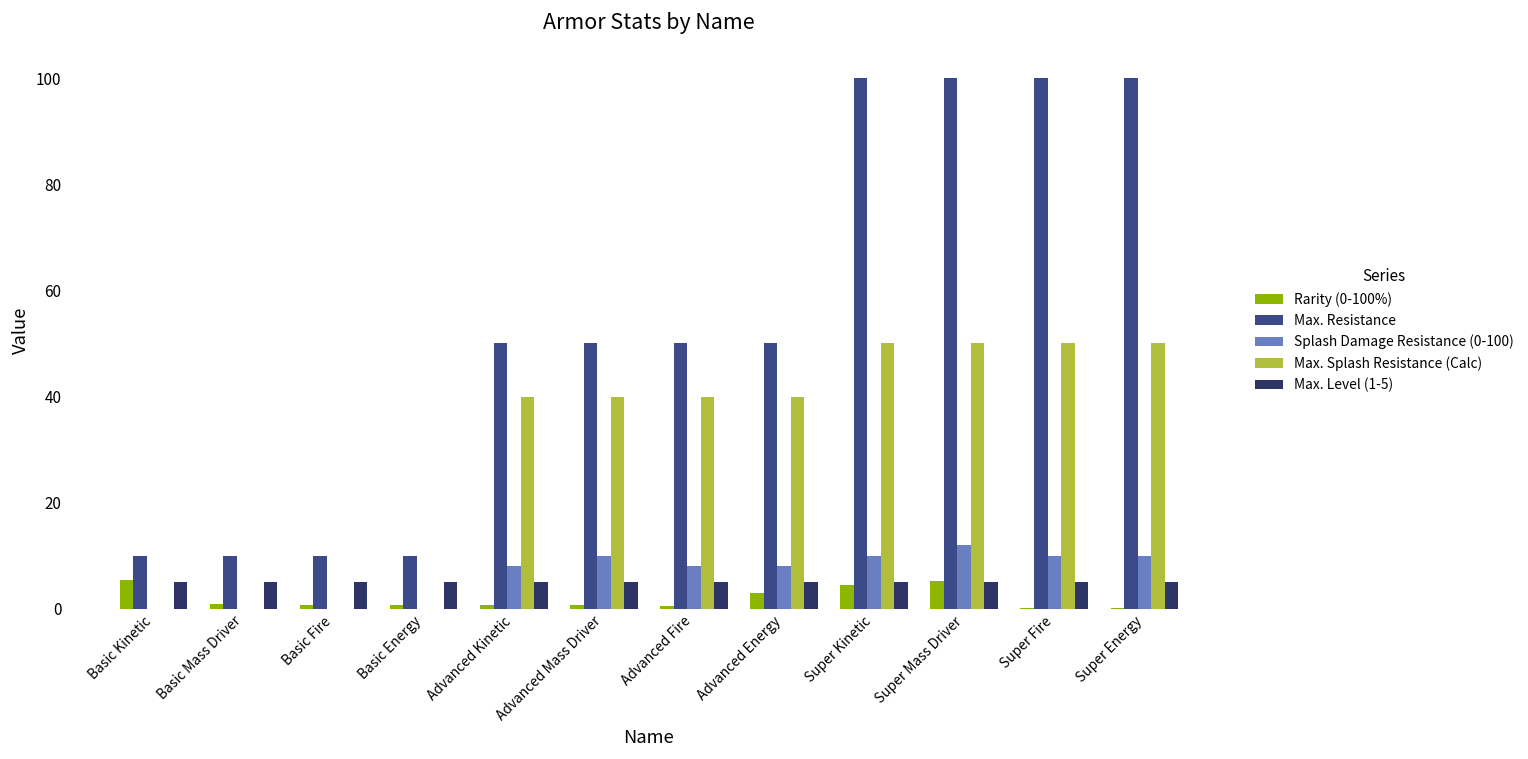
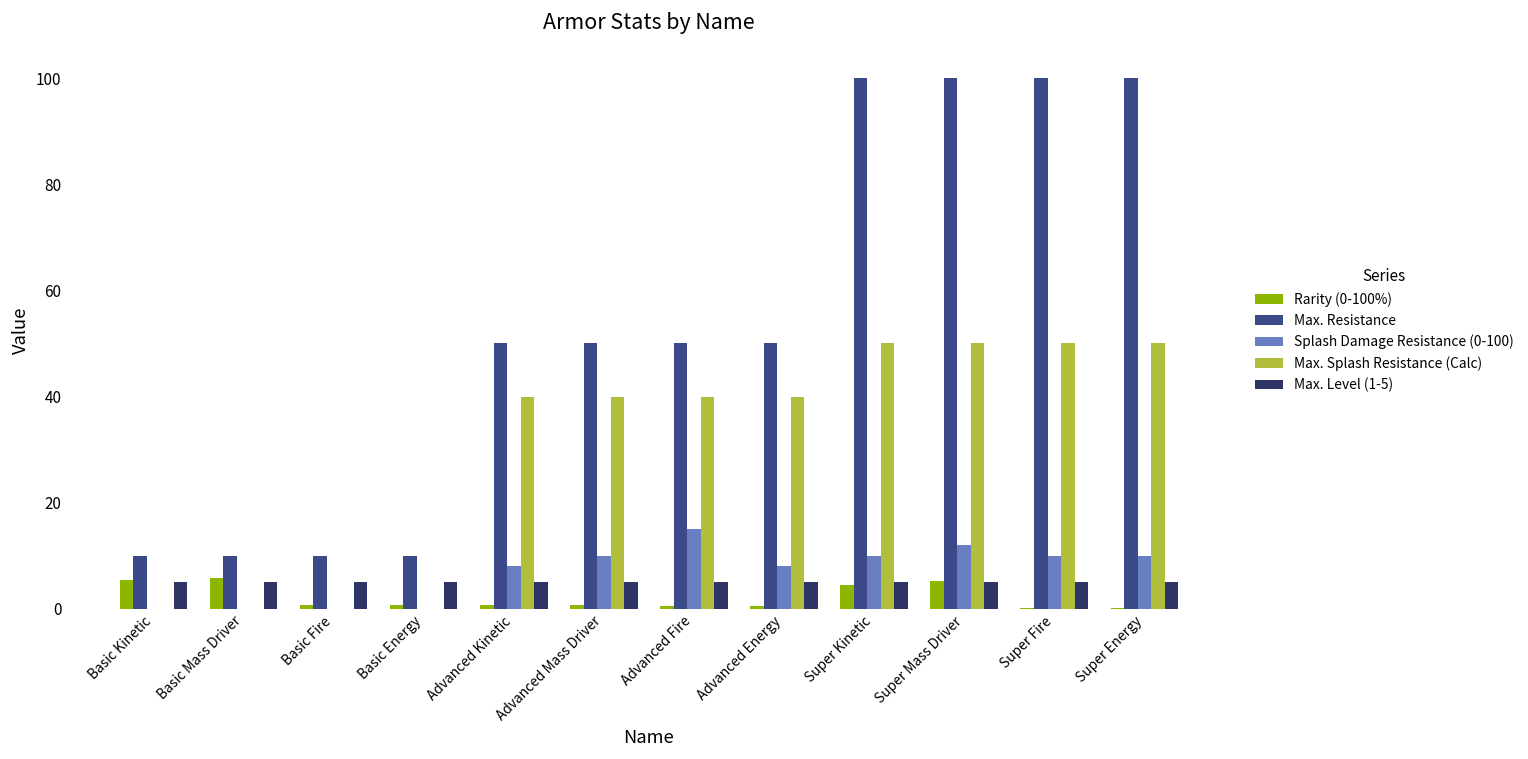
Rarity (0-100%), Basic Mass Driver: 1 -> 6
Splash Damage Resistance (0-100), Advanced Fire: 8 -> 15
Rarity (0-100%), Advanced Energy: 3 -> 1
